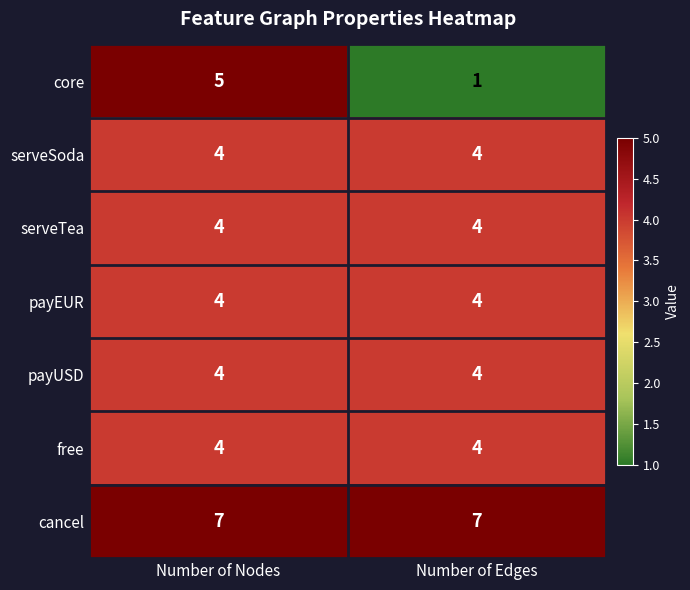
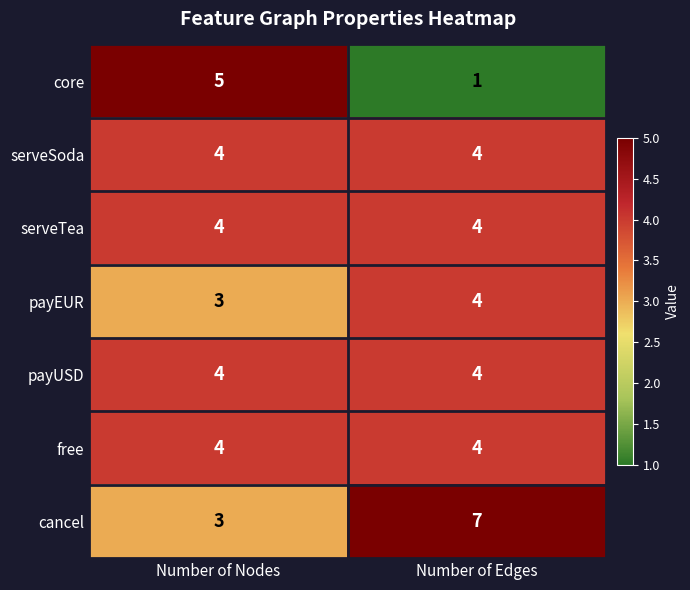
payEUR, Number of Nodes: 4 -> 3
cancel, Number of Nodes: 7 -> 3
